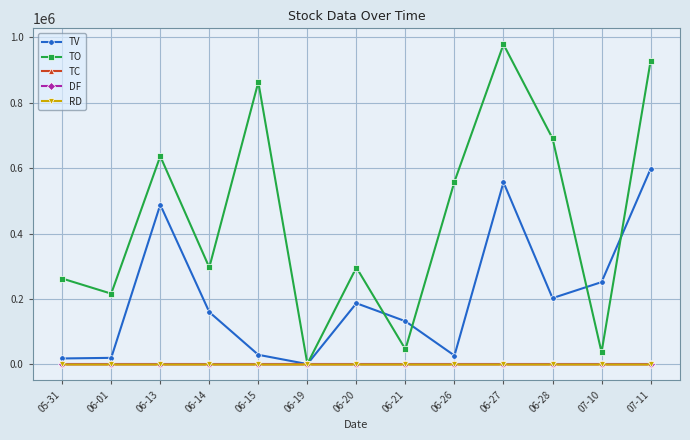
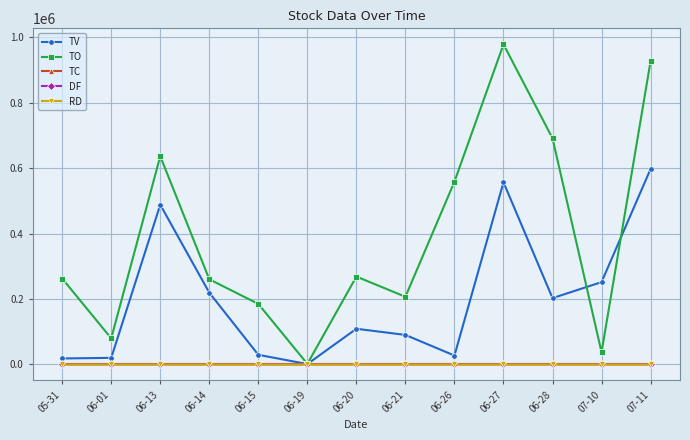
TO, 06-01: 220000 -> 80000
TV, 06-14: 160000 -> 220000
TO, 06-14: 300000 -> 260000
TO, 06-15: 860000 -> 180000
TV, 06-20: 190000 -> 110000
TO, 06-20: 300000 -> 270000
TV, 06-21: 130000 -> 90000
TO, 06-21: 50000 -> 210000
